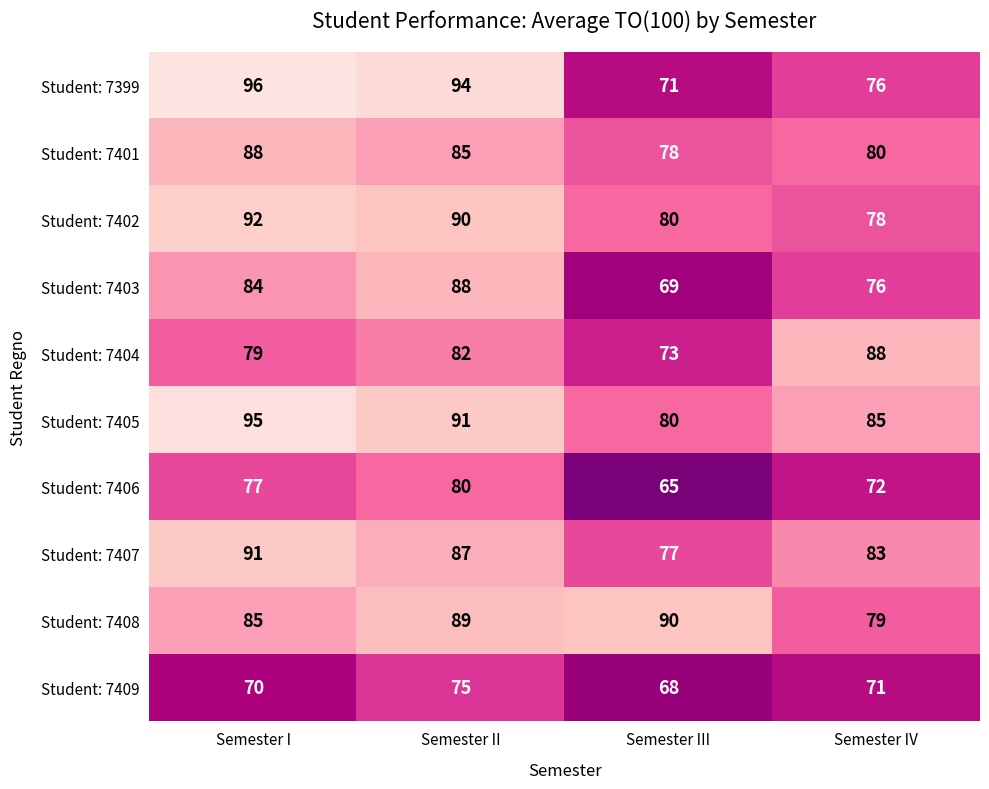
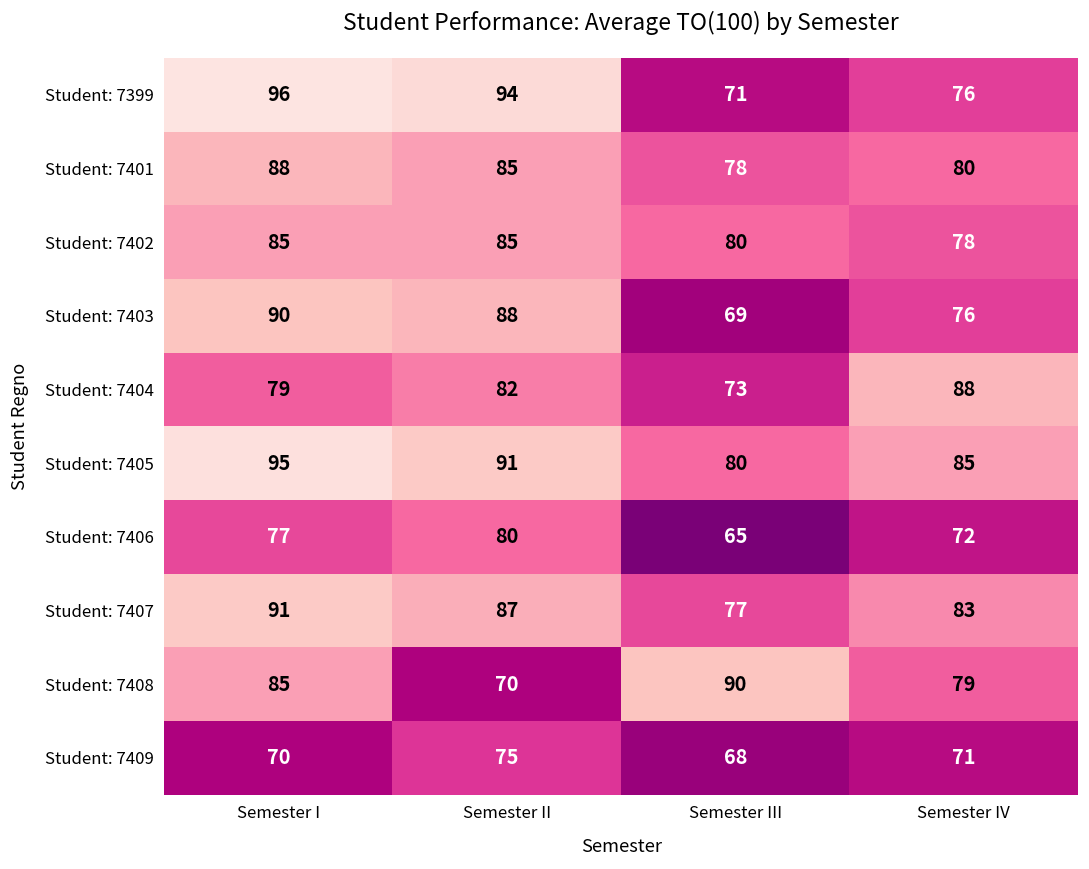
Student: 7402, Semester I: 92 -> 85
Student: 7402, Semester II: 90 -> 85
Student: 7403, Semester I: 84 -> 90
Student: 7408, Semester II: 89 -> 70
